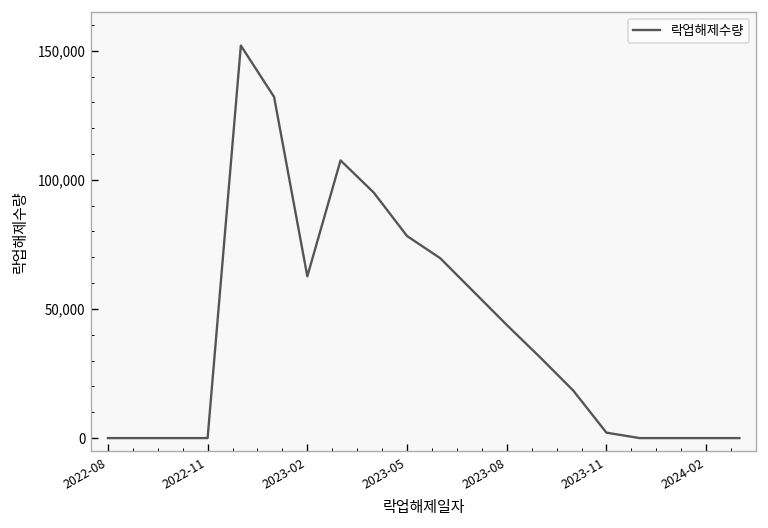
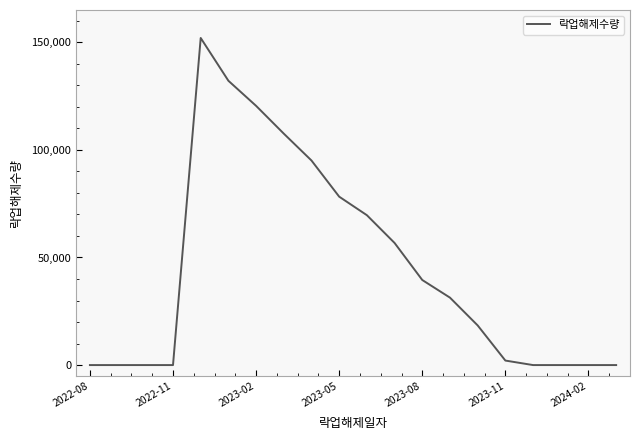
2023-02: 63,000 -> 120,000
2023-08: 44,000 -> 40,000
